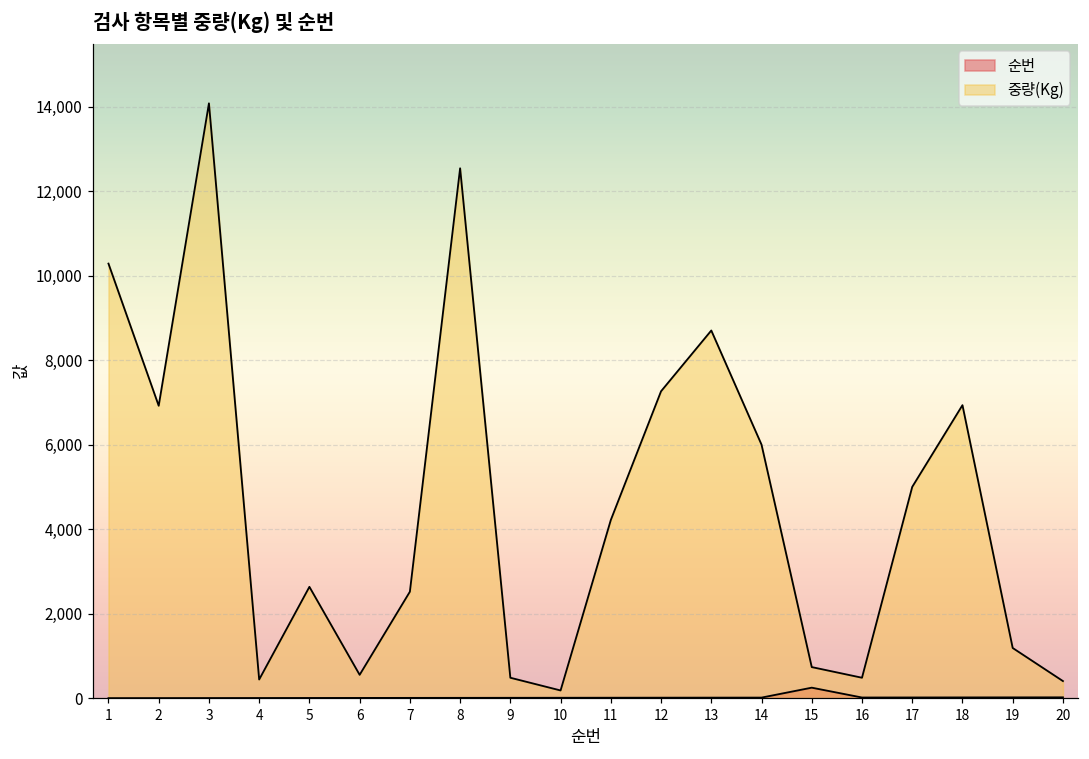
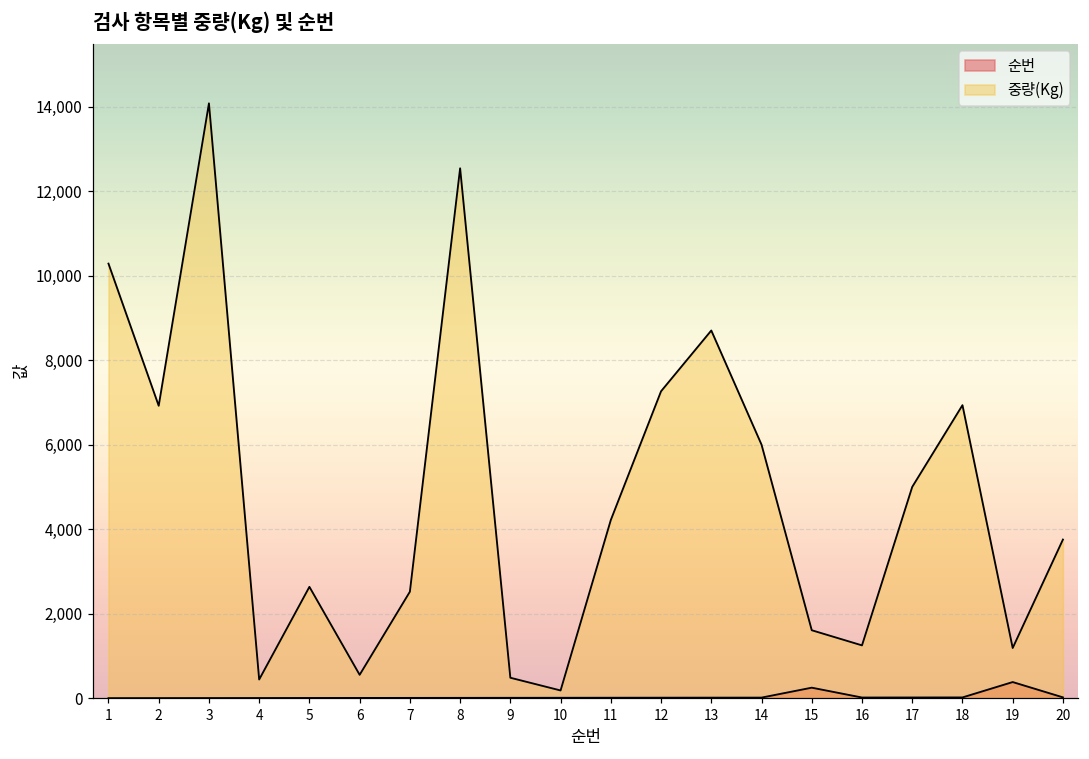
중량(Kg), 15: 700 -> 1,600
중량(Kg), 16: 500 -> 1,300
순번, 19: 0 -> 400
중량(Kg), 20: 400 -> 3,800
